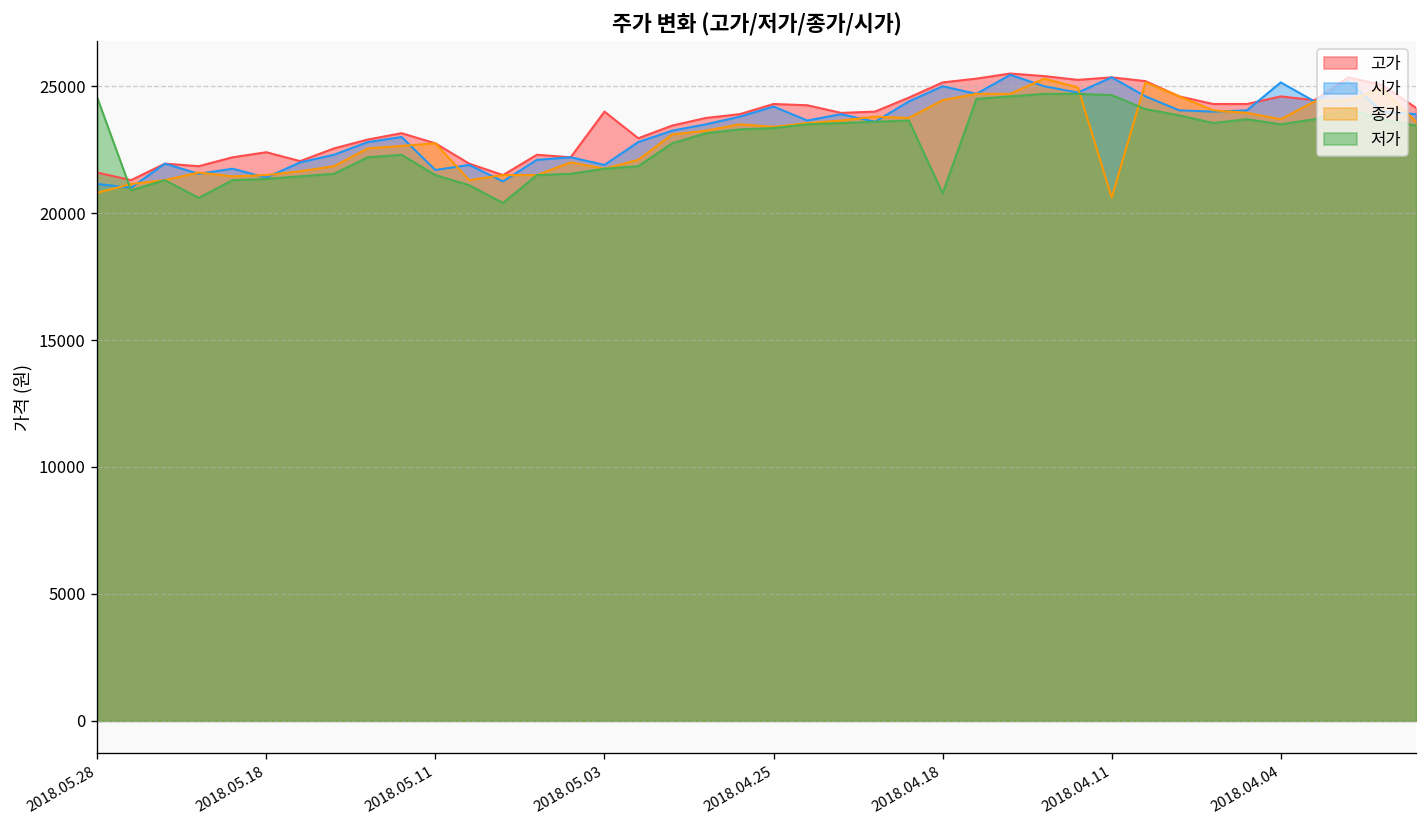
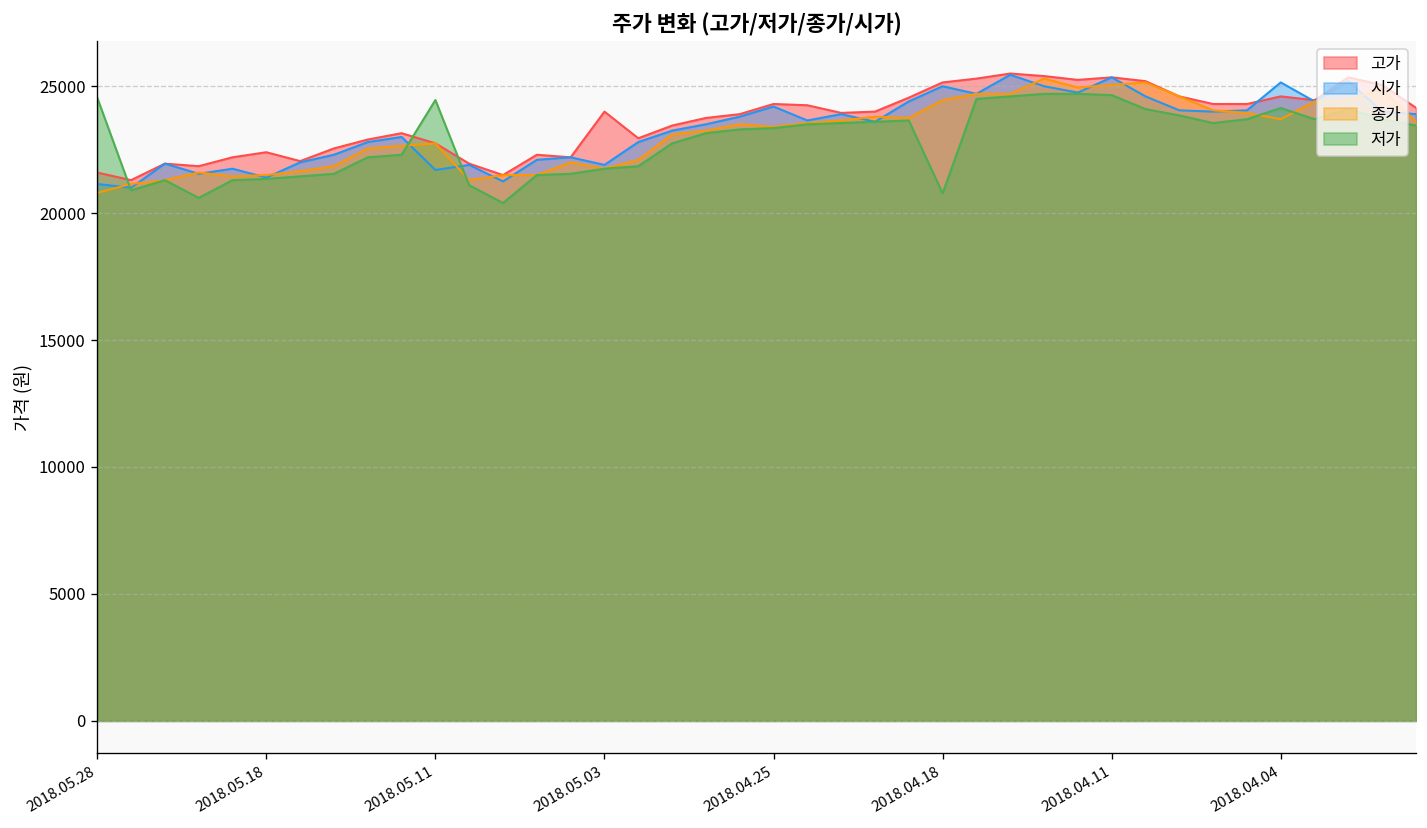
저가, 2018.05.11: 21500 -> 24500
종가, 2018.04.11: 20600 -> 25100
저가, 2018.04.04: 23500 -> 24100
